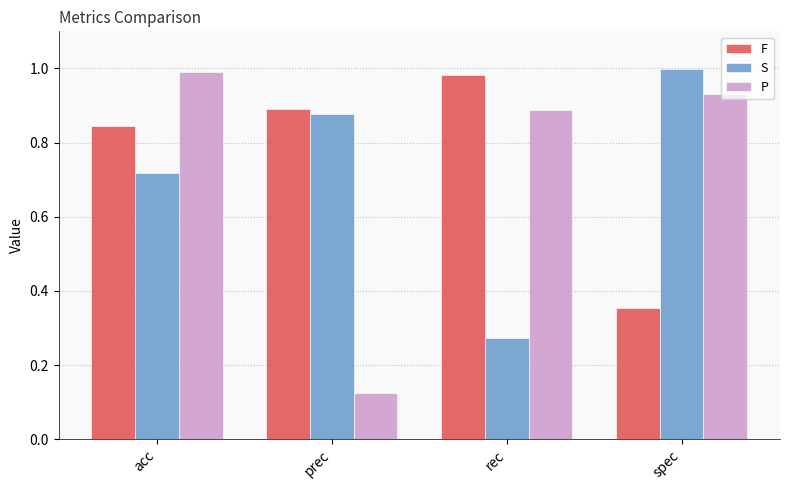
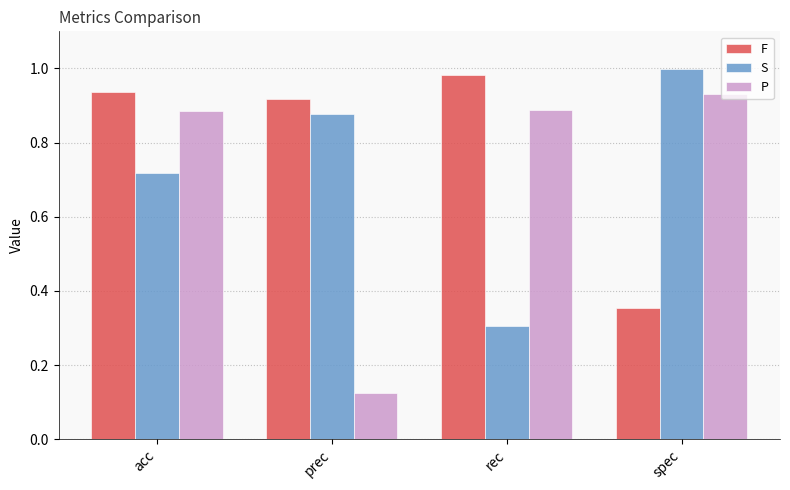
F, acc: 0.85 -> 0.94
P, acc: 0.99 -> 0.88
F, prec: 0.89 -> 0.92
S, rec: 0.27 -> 0.30
